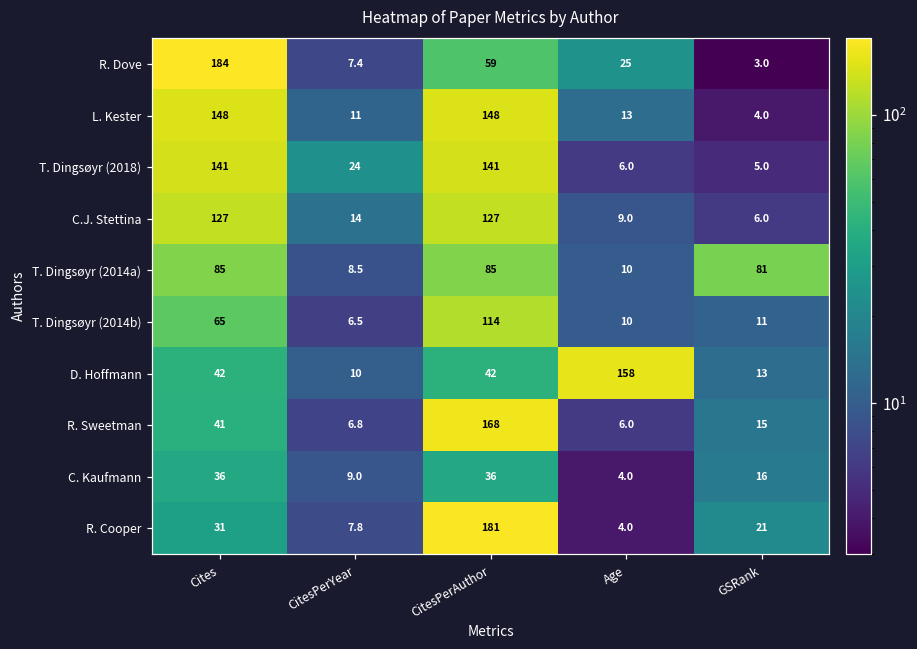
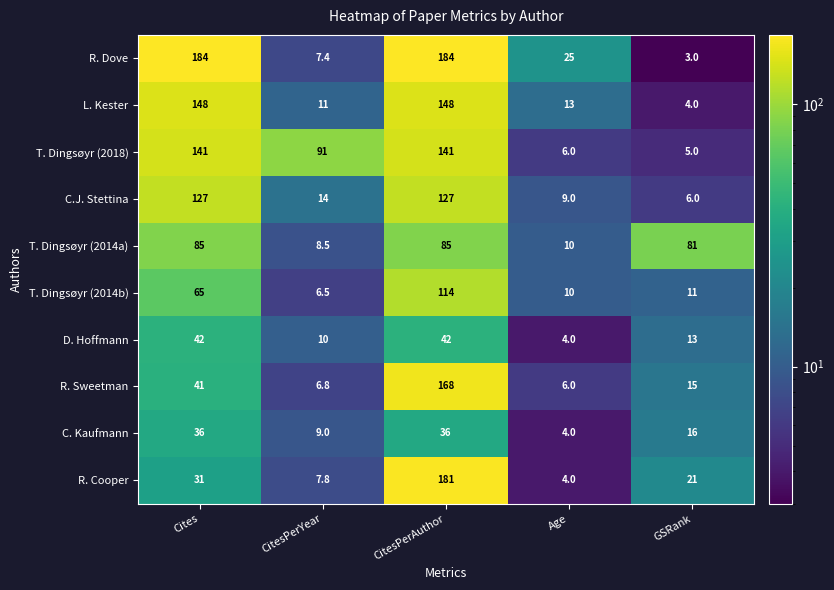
R. Dove, CitesPerAuthor: 59 -> 184
T. Dingsøyr (2018), CitesPerYear: 24 -> 91
D. Hoffmann, Age: 158 -> 4.0
